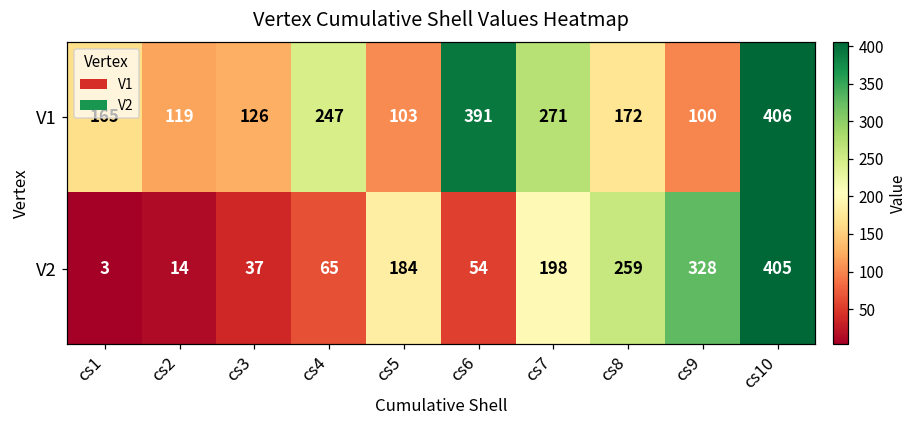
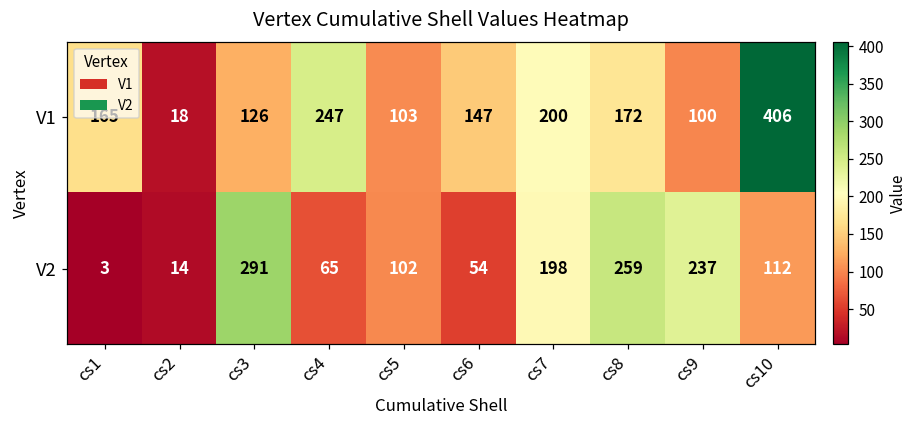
V1, cs2: 119 -> 18
V1, cs6: 391 -> 147
V1, cs7: 271 -> 200
V2, cs3: 37 -> 291
V2, cs5: 184 -> 102
V2, cs9: 328 -> 237
V2, cs10: 405 -> 112
